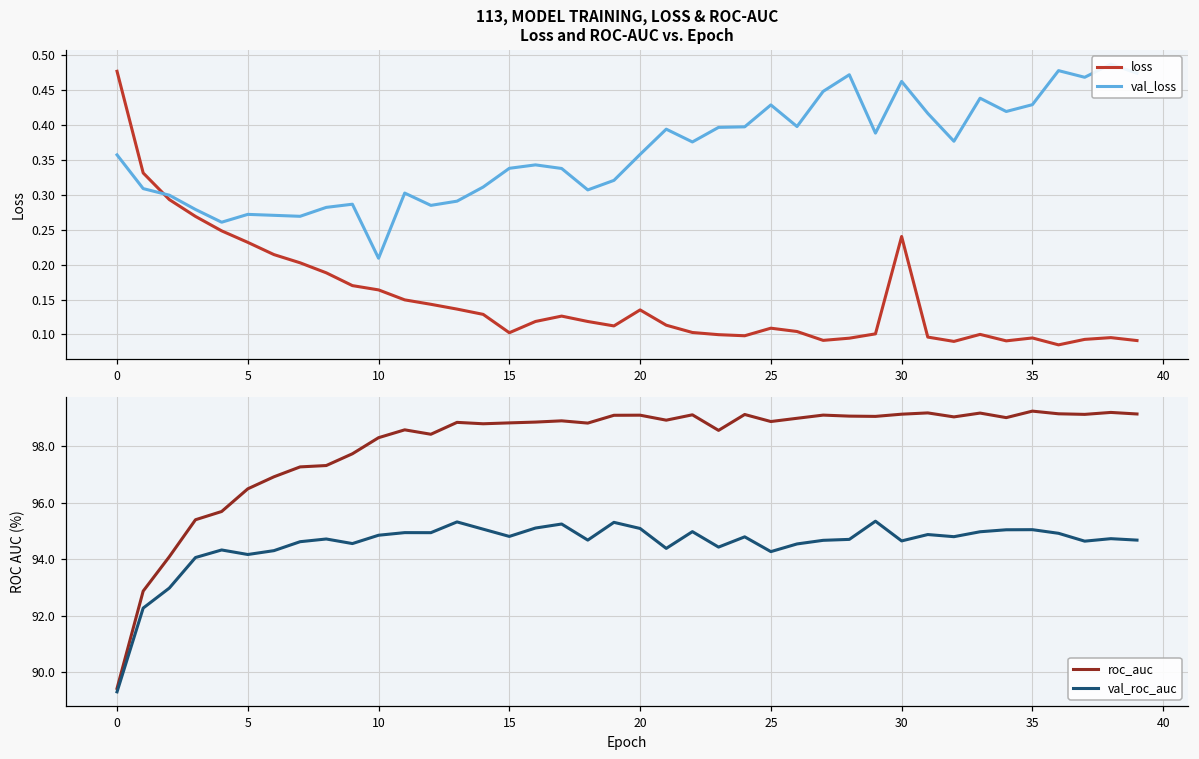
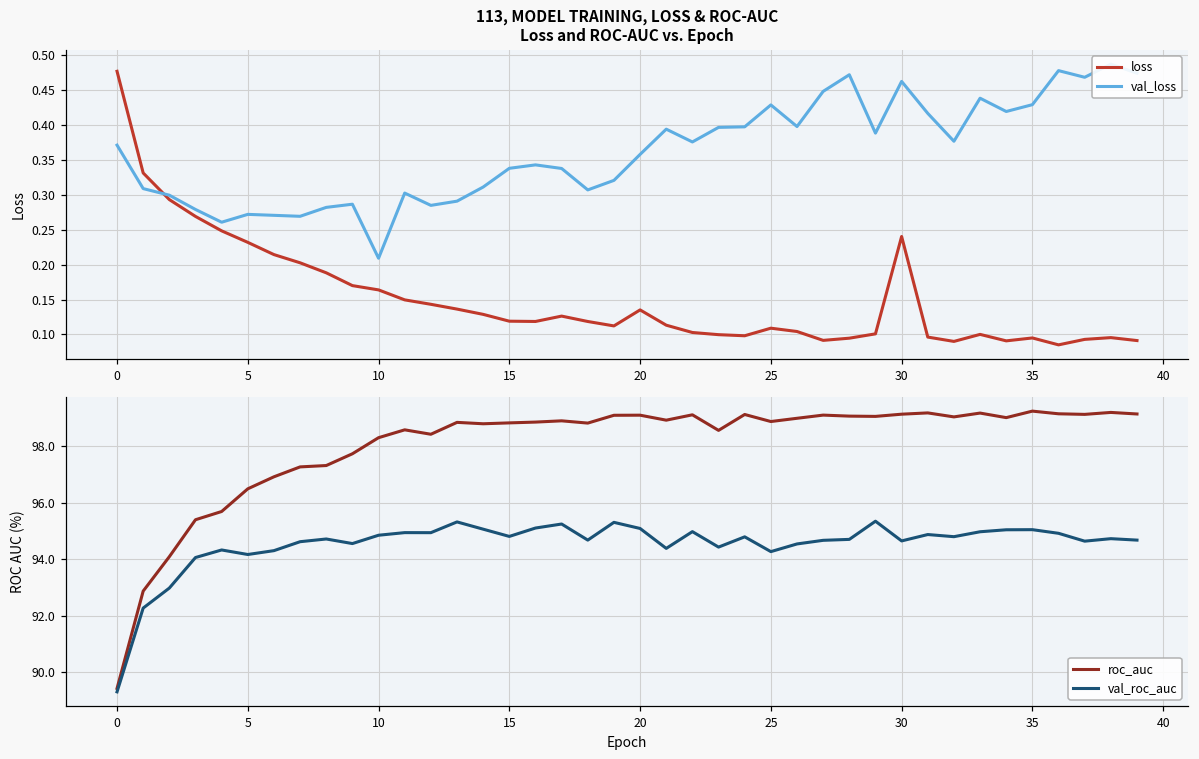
113, MODEL TRAINING, LOSS & ROC-AUC Loss and ROC-AUC vs. Epoch, val_loss, 0: 0.36 -> 0.37
113, MODEL TRAINING, LOSS & ROC-AUC Loss and ROC-AUC vs. Epoch, loss, 15: 0.10 -> 0.12
